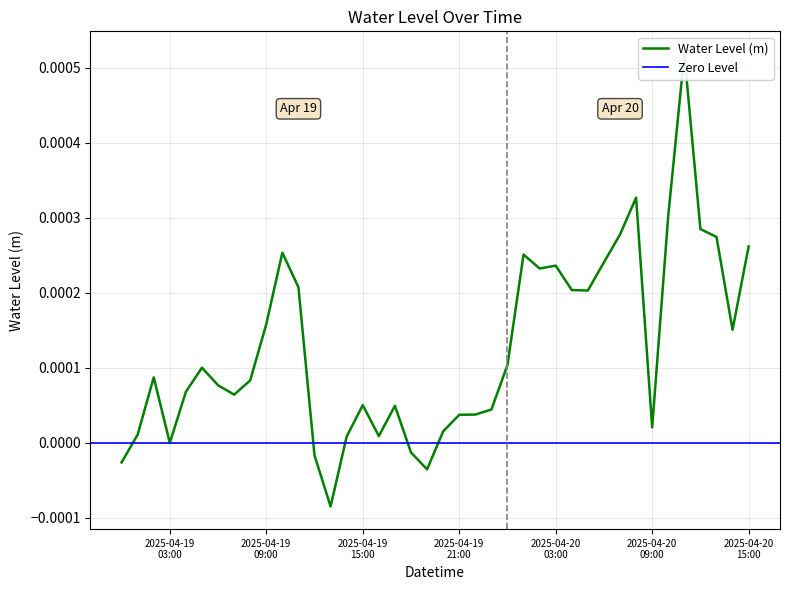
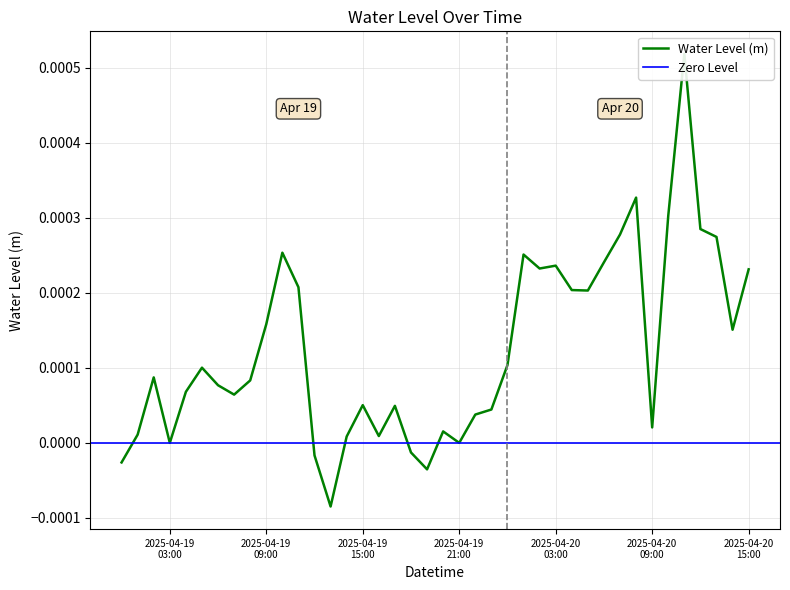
2025-04-19 21:00: 0.00004 -> 0.00000
2025-04-20 15:00: 0.00026 -> 0.00023
